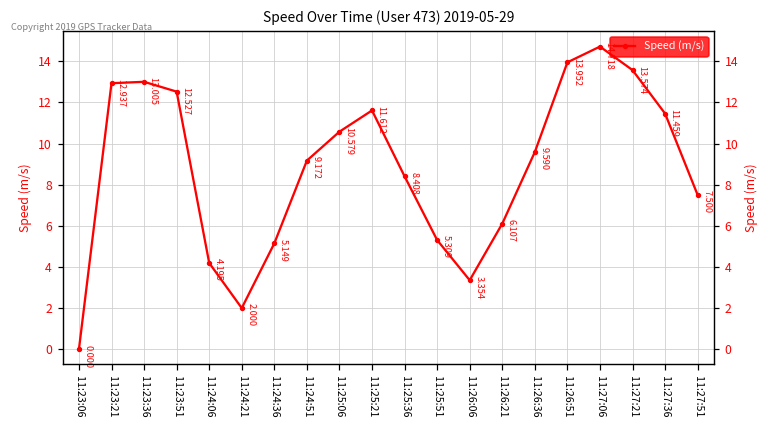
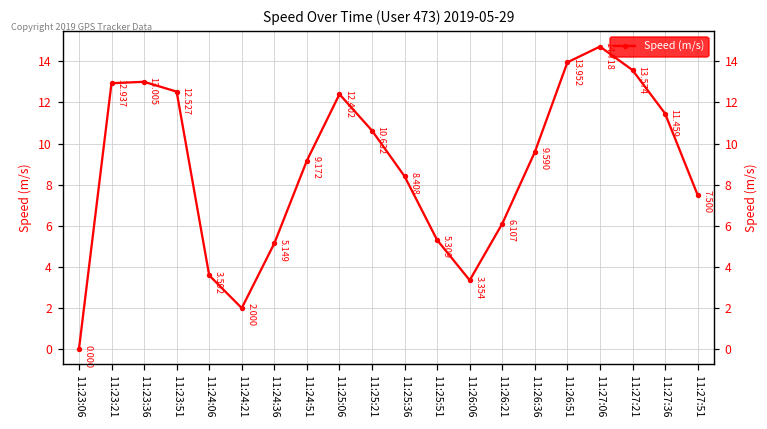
11:24:06: 4.195 -> 3.592
11:25:06: 10.579 -> 12.402
11:25:21: 11.612 -> 10.632
